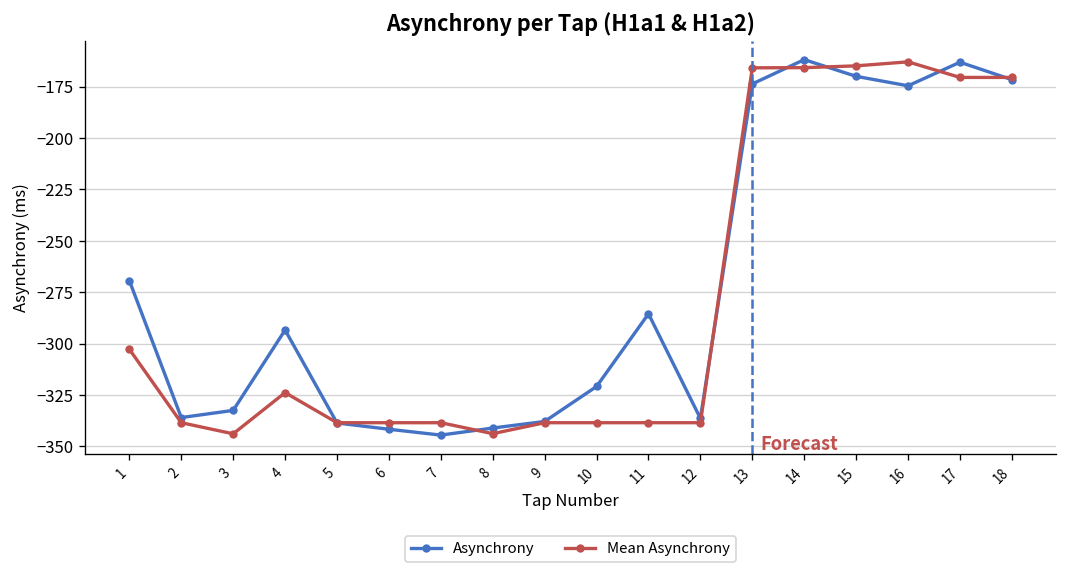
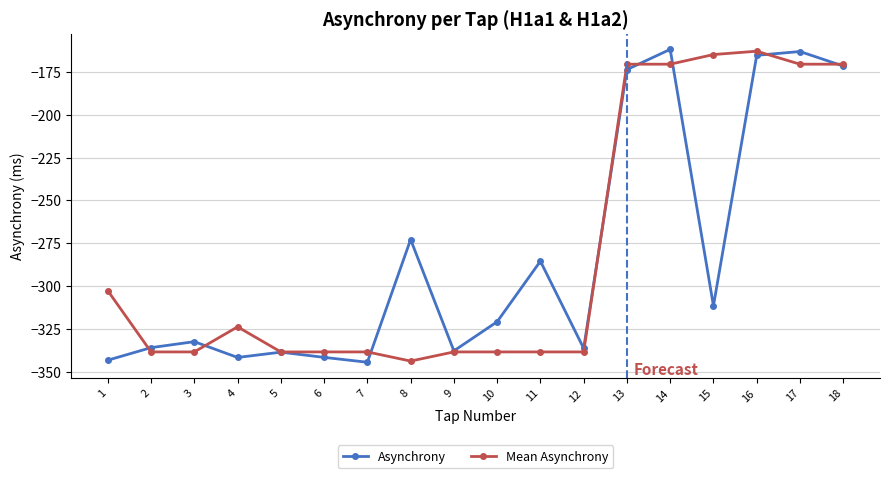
Asynchrony, 1: -269 -> -343
Mean Asynchrony, 3: -344 -> -338
Asynchrony, 4: -293 -> -342
Asynchrony, 8: -341 -> -273
Mean Asynchrony, 13: -166 -> -171
Mean Asynchrony, 14: -166 -> -171
Asynchrony, 15: -170 -> -312
Asynchrony, 16: -175 -> -165
